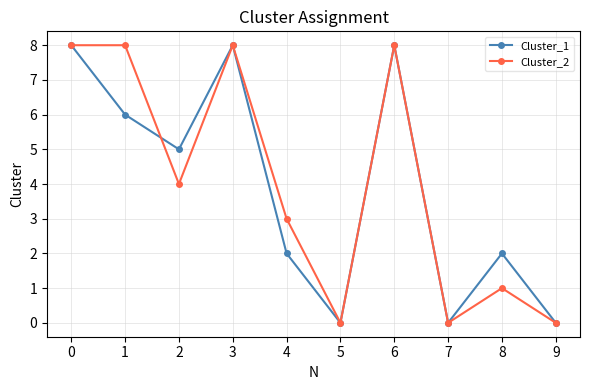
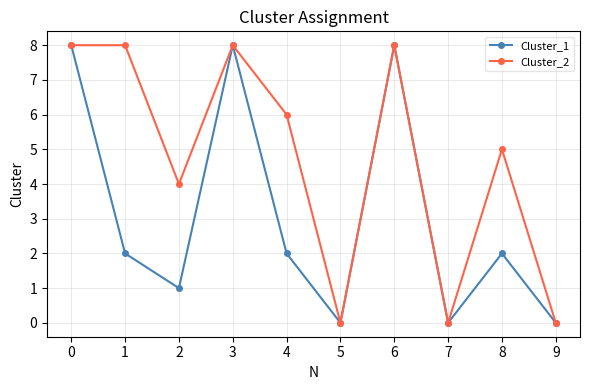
Cluster_1, 1: 6 -> 2
Cluster_1, 2: 5 -> 1
Cluster_2, 4: 3 -> 6
Cluster_2, 8: 1 -> 5
